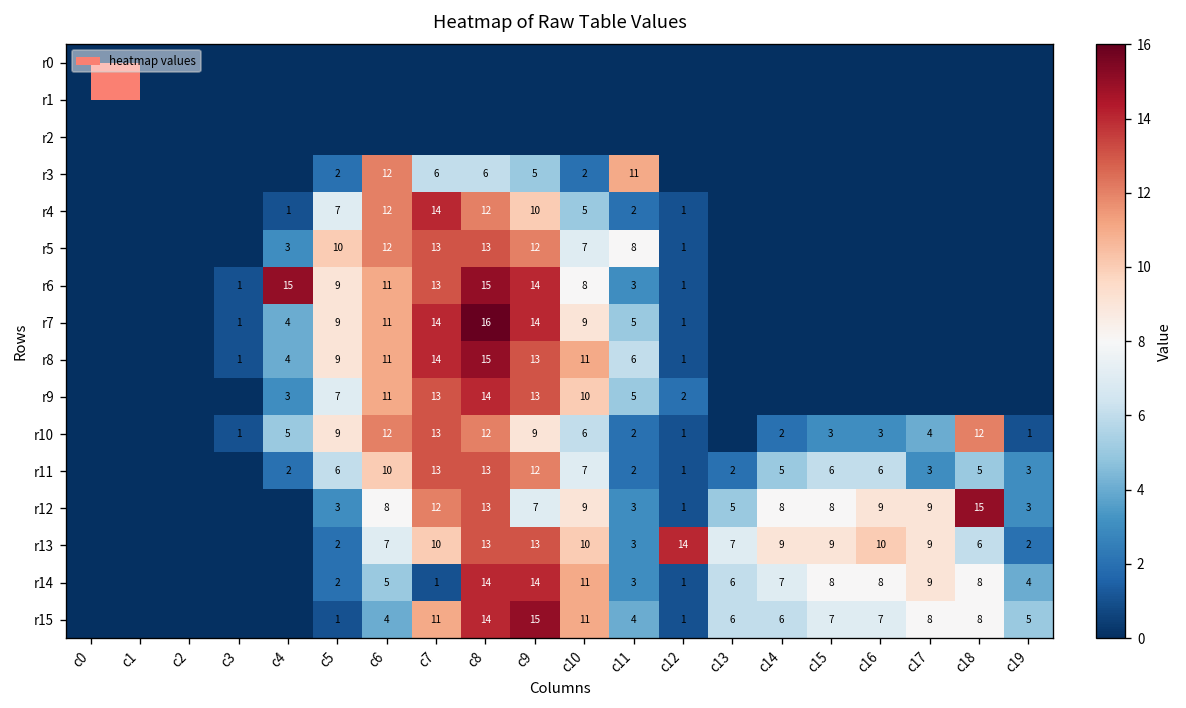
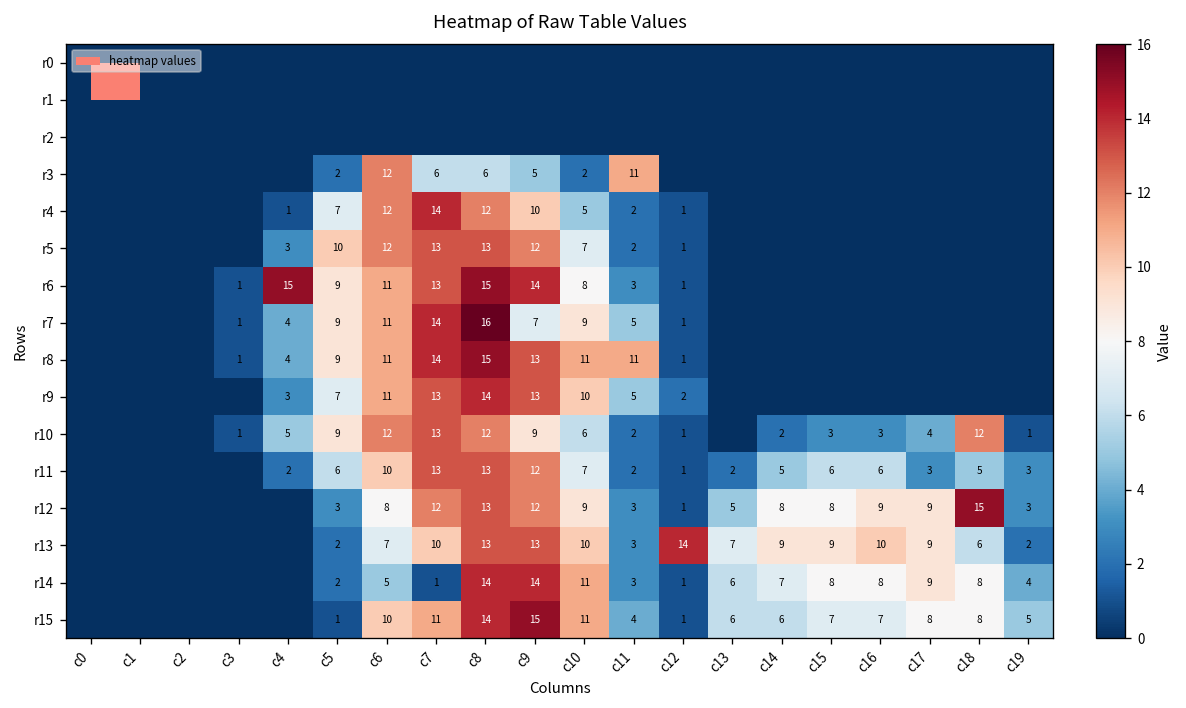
r5, c11: 8 -> 2
r7, c9: 14 -> 7
r8, c11: 6 -> 11
r12, c9: 7 -> 12
r15, c6: 4 -> 10
